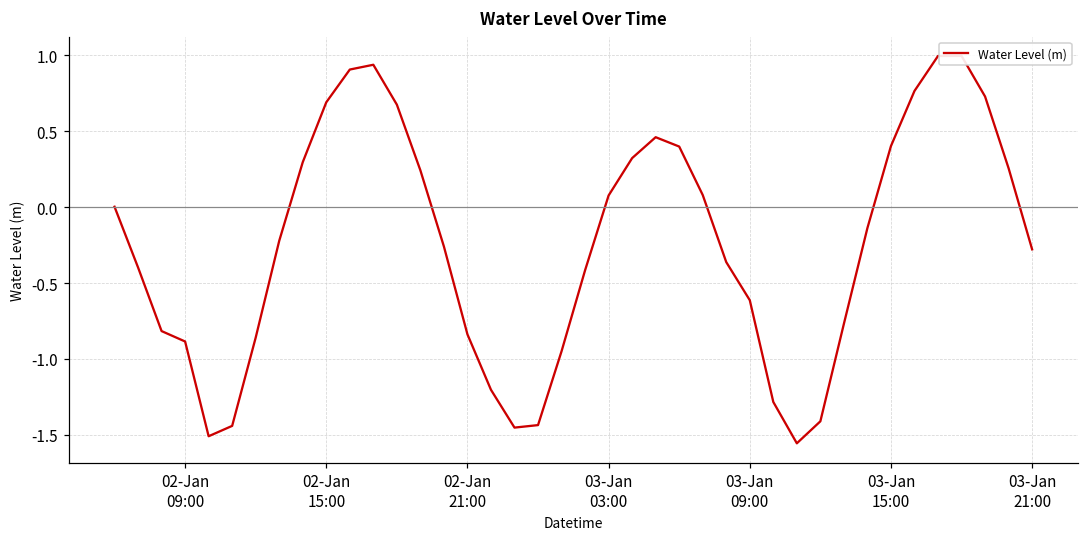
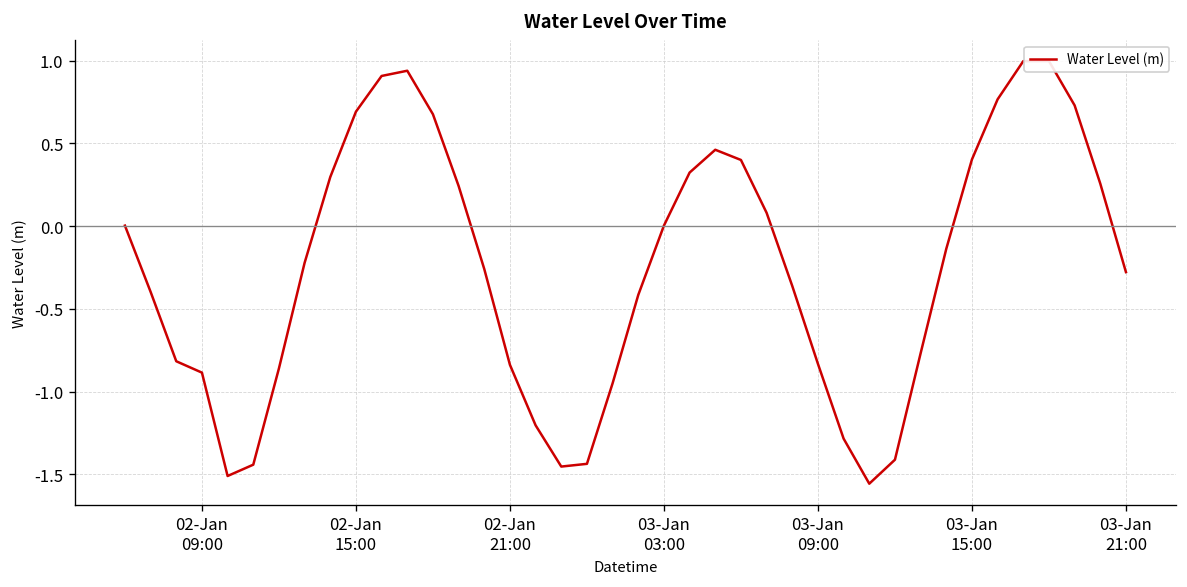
03-Jan 03:00: 0.08 -> 0.00
03-Jan 09:00: -0.61 -> -0.83
